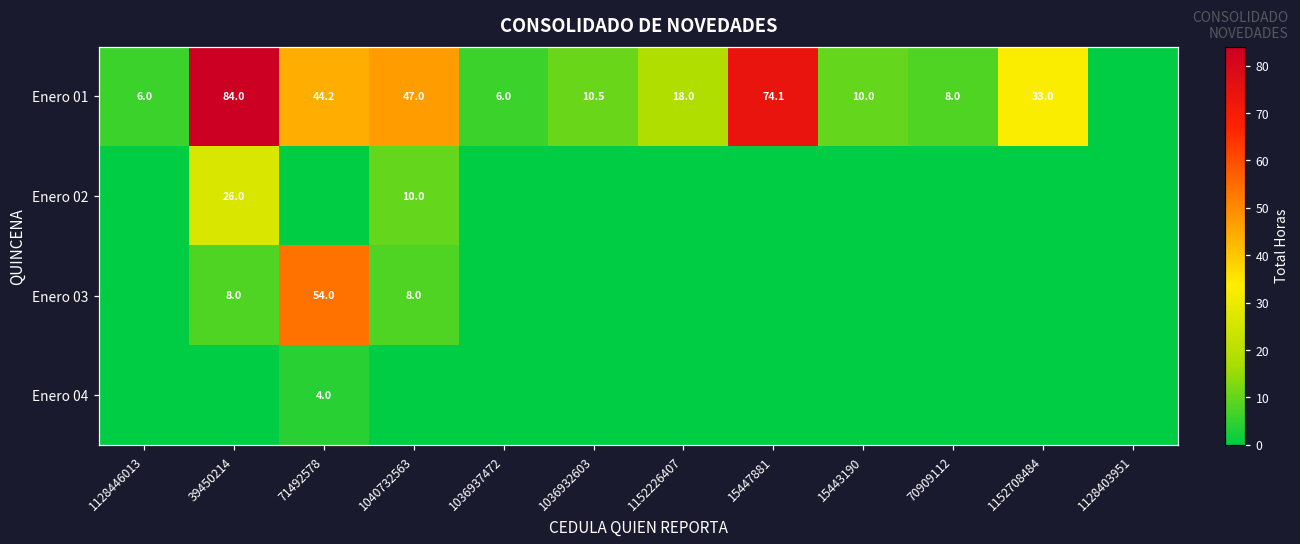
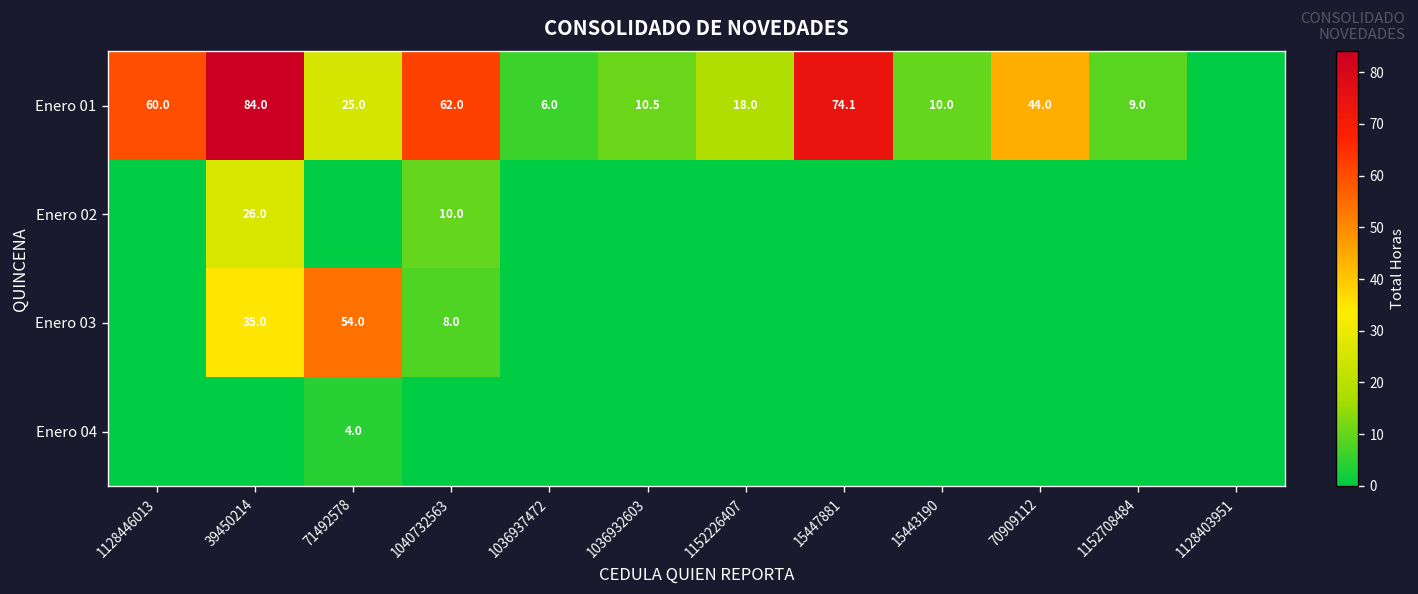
Enero 01, 1128446013: 6.0 -> 60.0
Enero 01, 71492578: 44.2 -> 25.0
Enero 01, 1040732563: 47.0 -> 62.0
Enero 01, 70909112: 8.0 -> 44.0
Enero 01, 1152708484: 33.0 -> 9.0
Enero 03, 39450214: 8.0 -> 35.0
